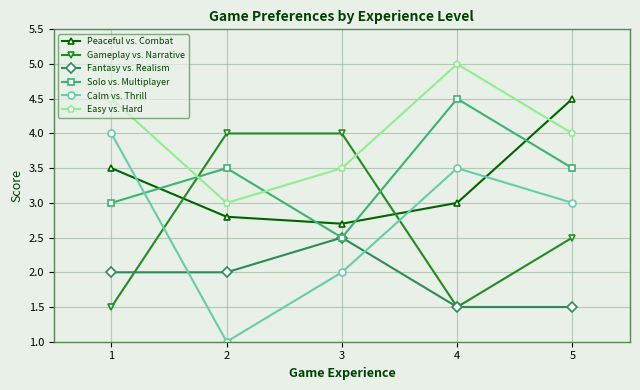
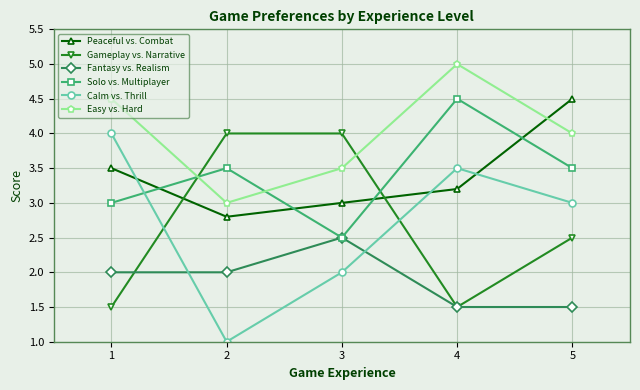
Peaceful vs. Combat, 3: 2.7 -> 3.0
Peaceful vs. Combat, 4: 3.0 -> 3.2
